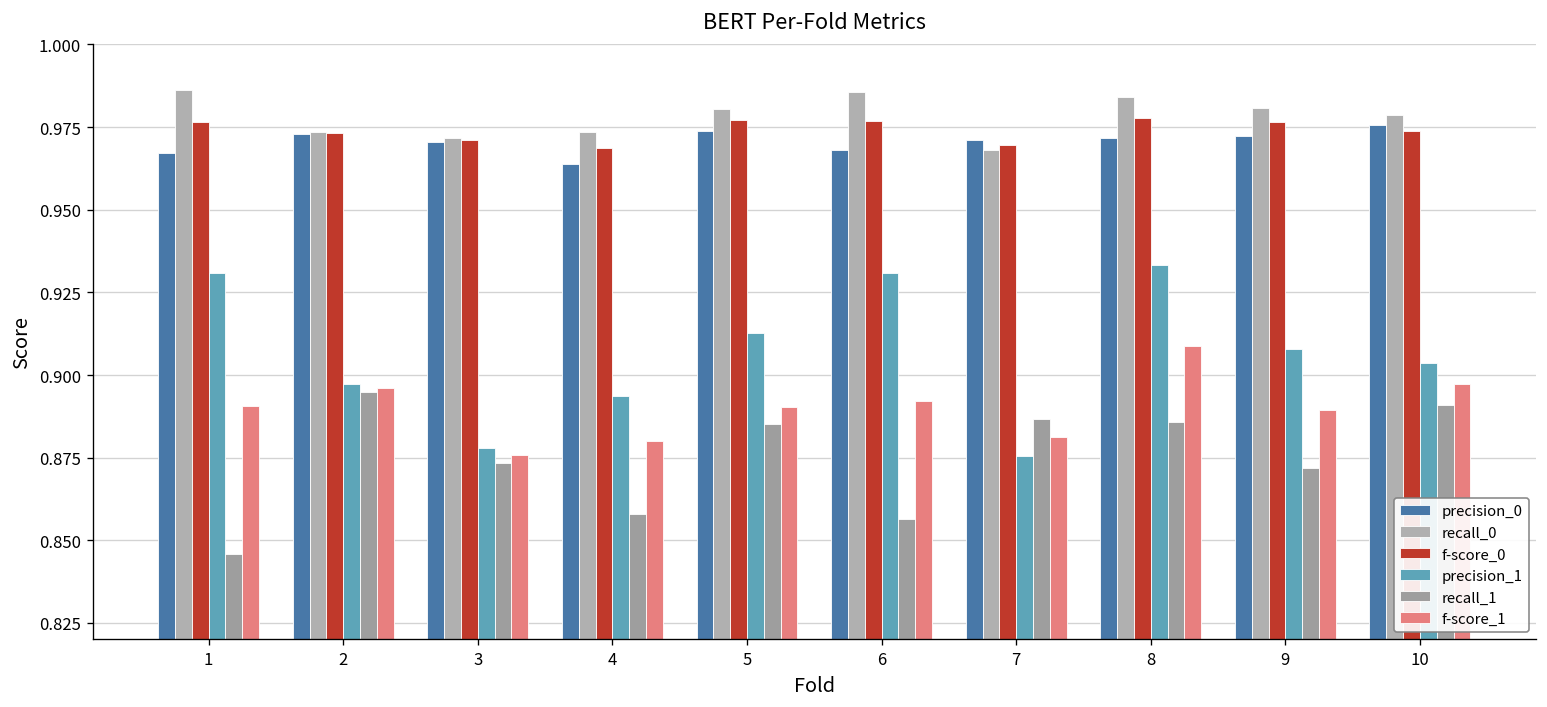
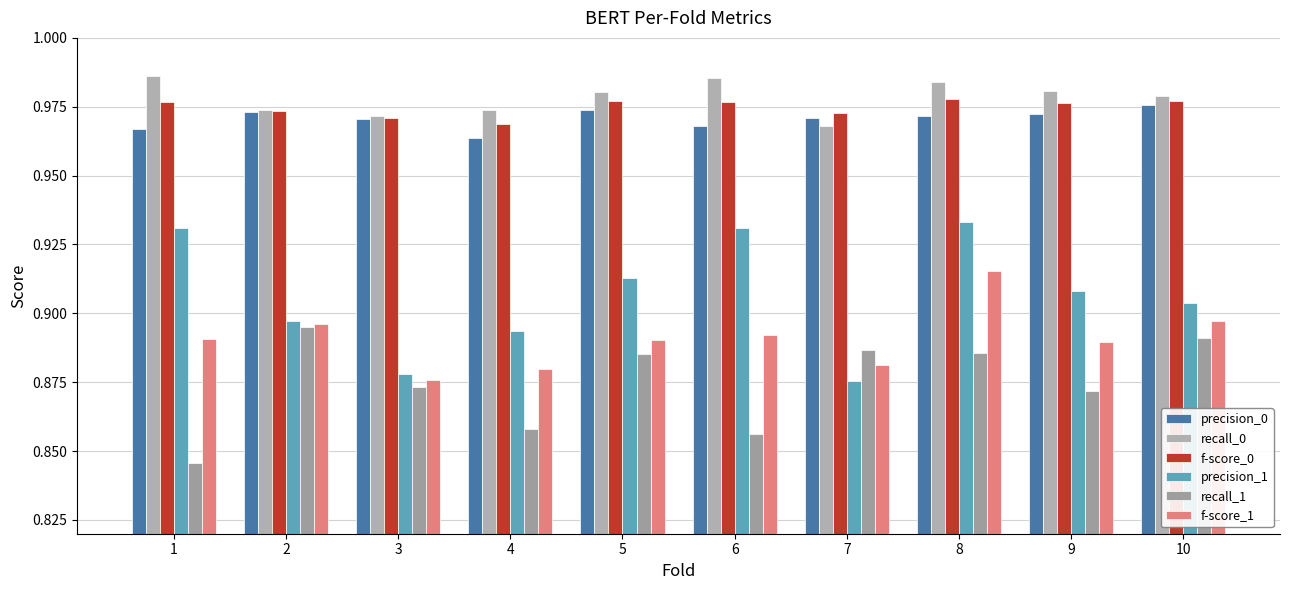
f-score_0, 7: 0.970 -> 0.973
f-score_1, 8: 0.909 -> 0.915
f-score_0, 10: 0.974 -> 0.977
